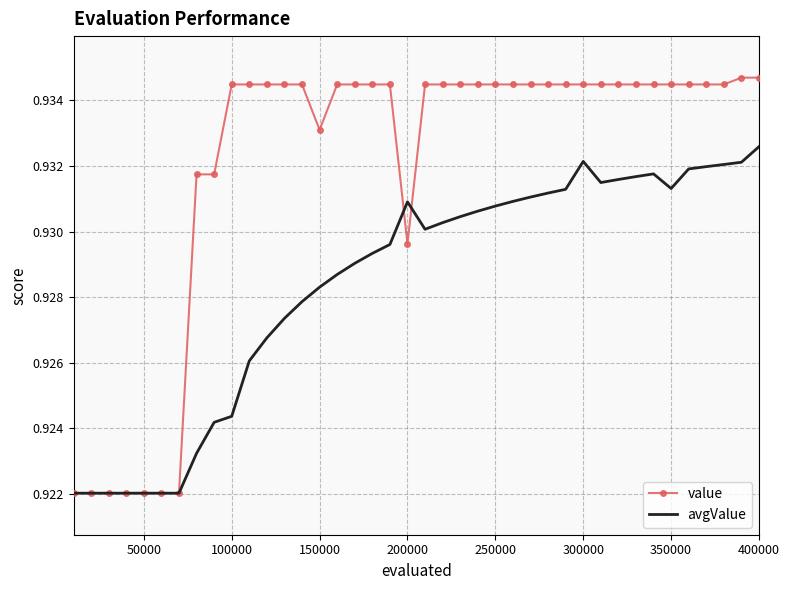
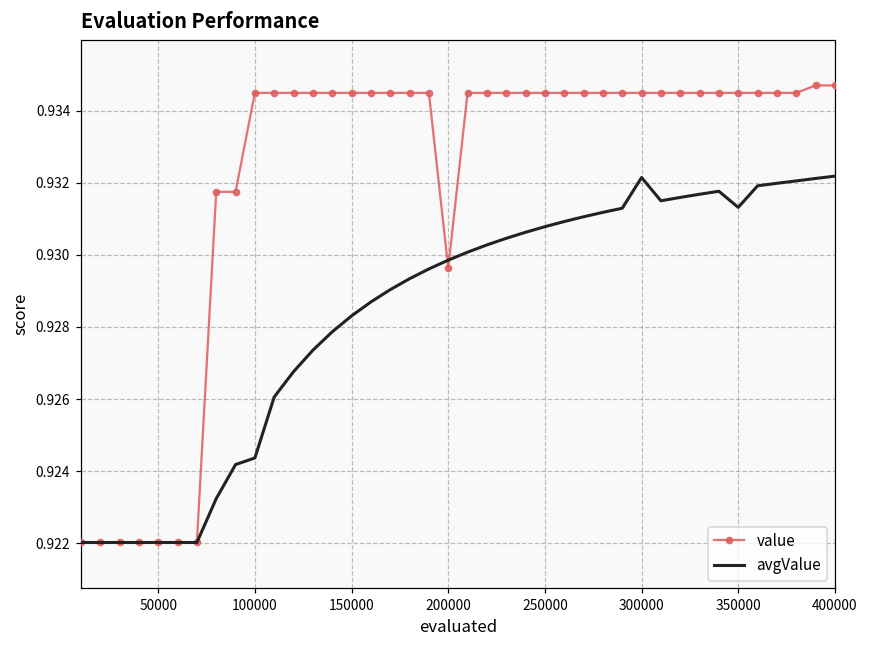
value, 150000: 0.9331 -> 0.9345
avgValue, 200000: 0.9309 -> 0.9299
avgValue, 400000: 0.9326 -> 0.9322
